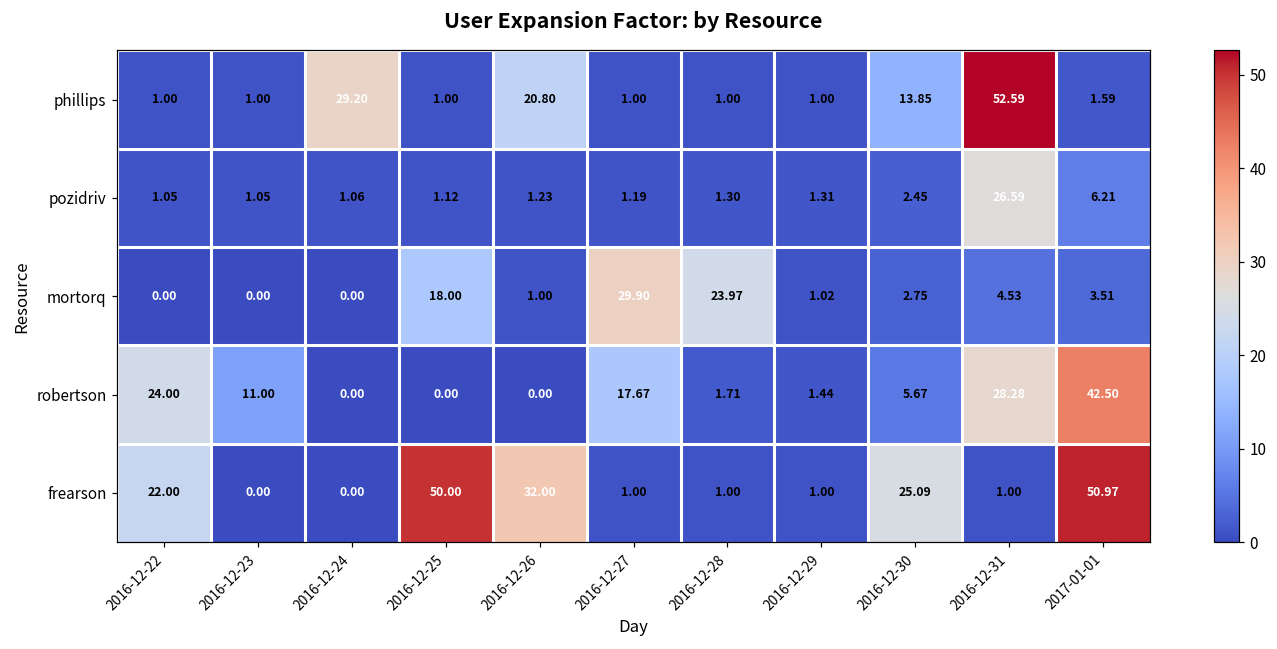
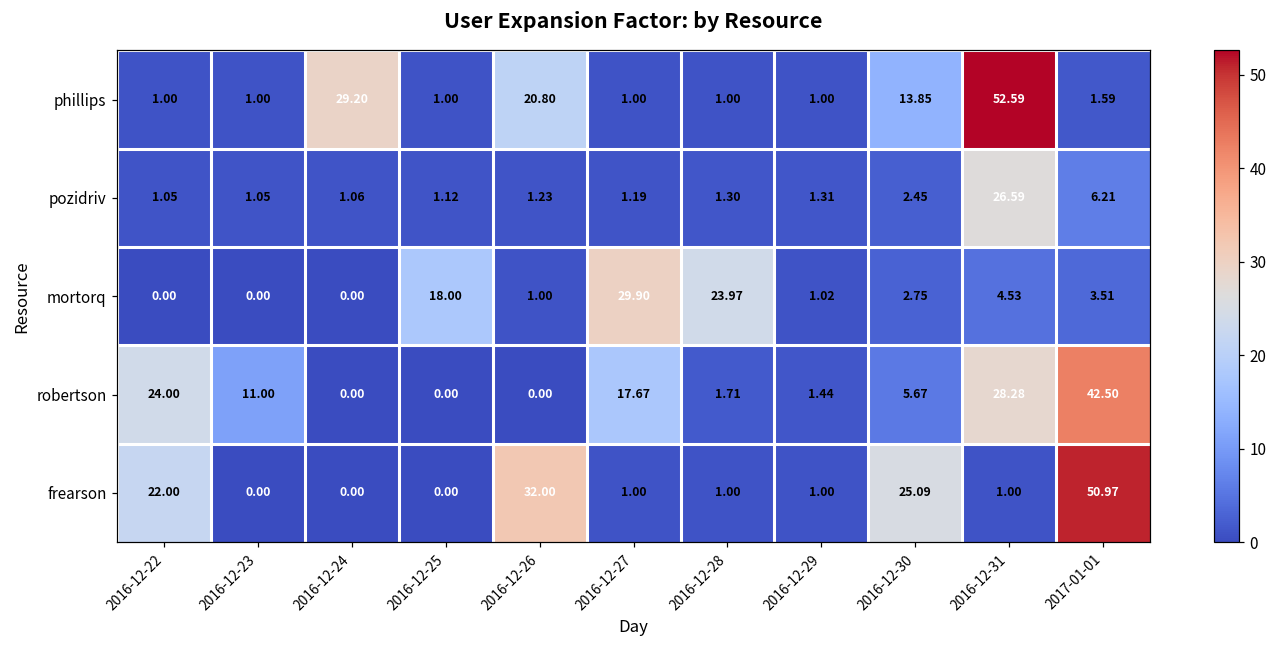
frearson, 2016-12-25: 50.00 -> 0.00
